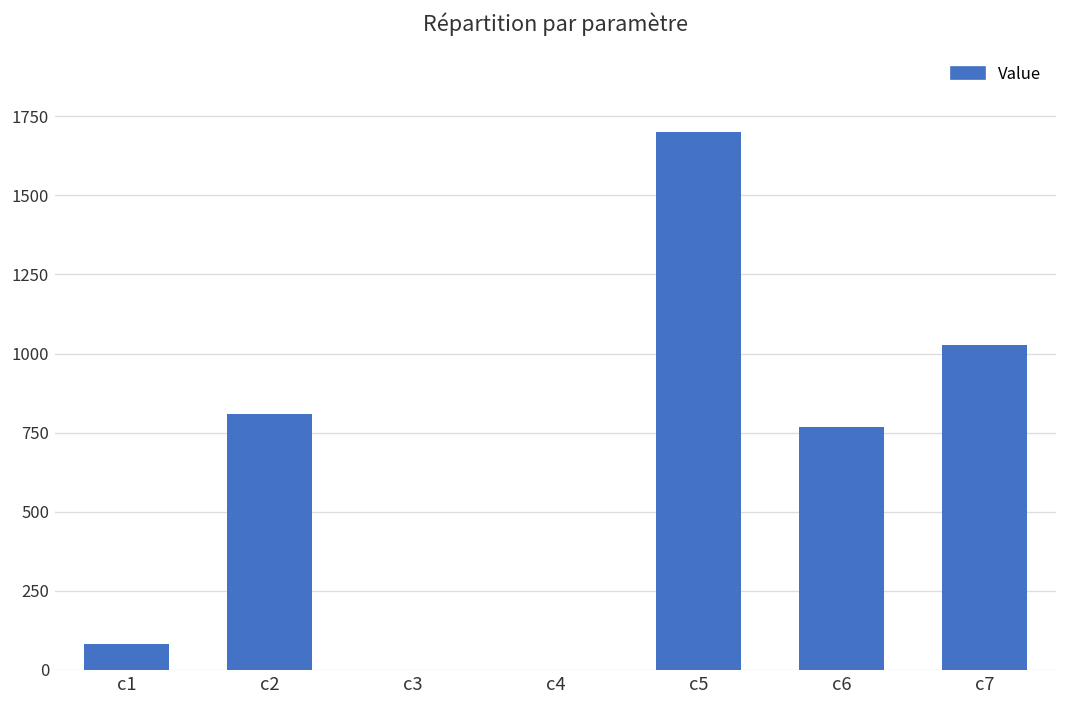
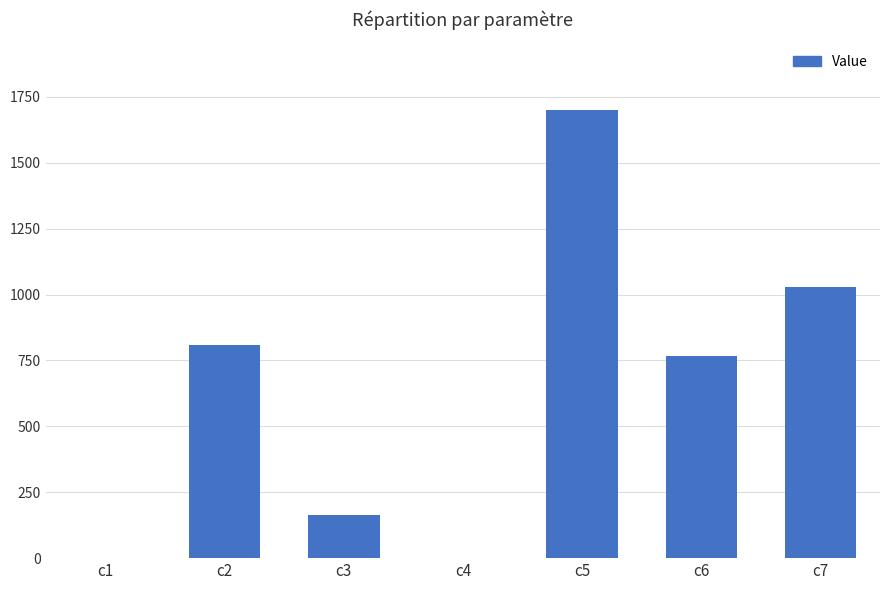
c1: 80 -> 0
c3: 0 -> 160
